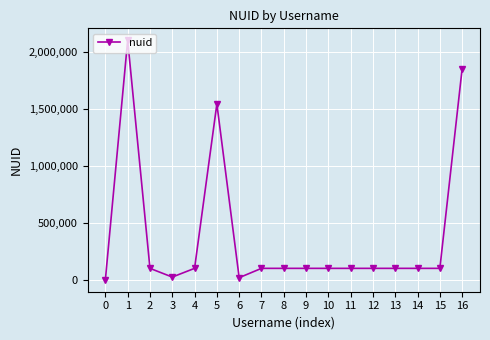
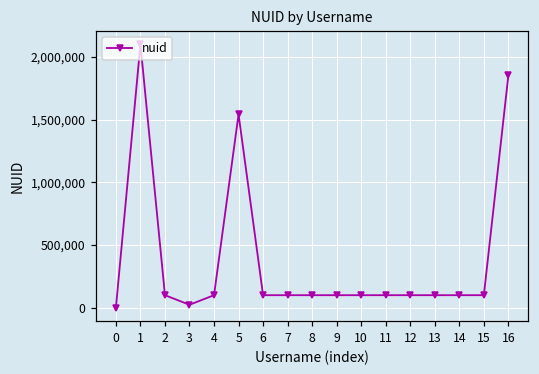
6: 20,000 -> 100,000
